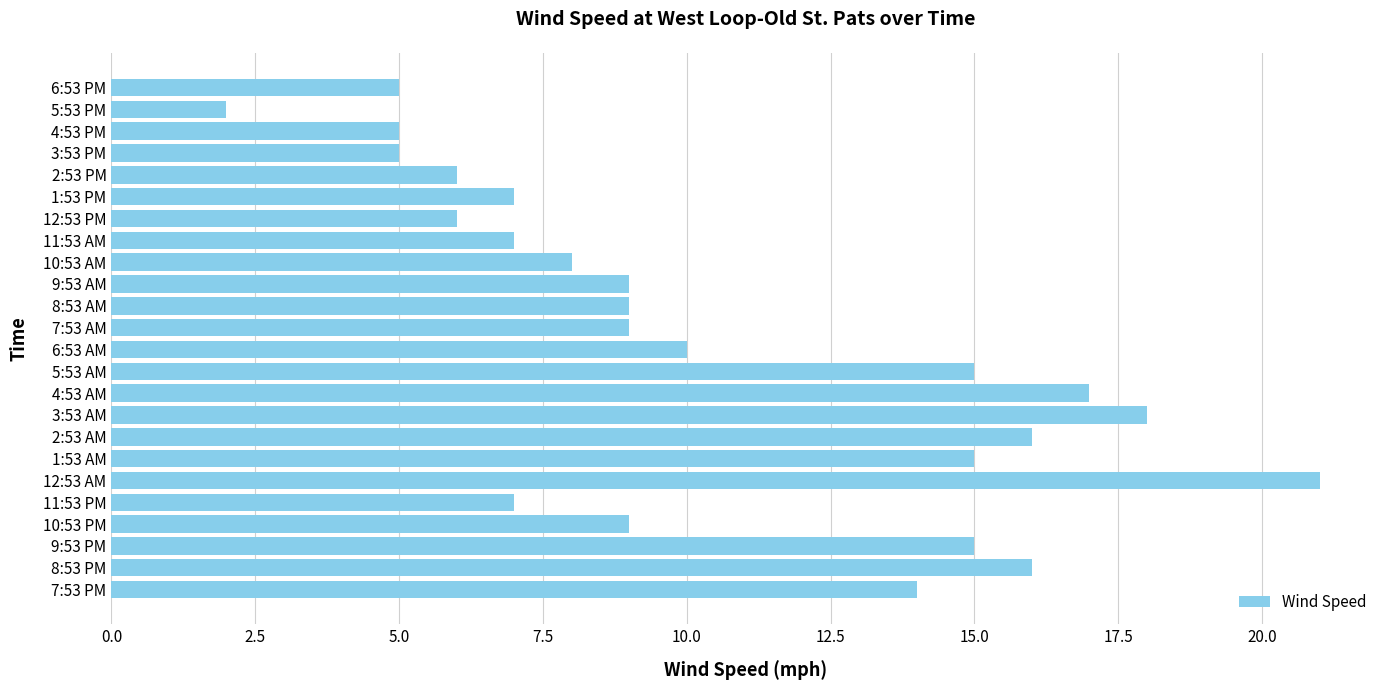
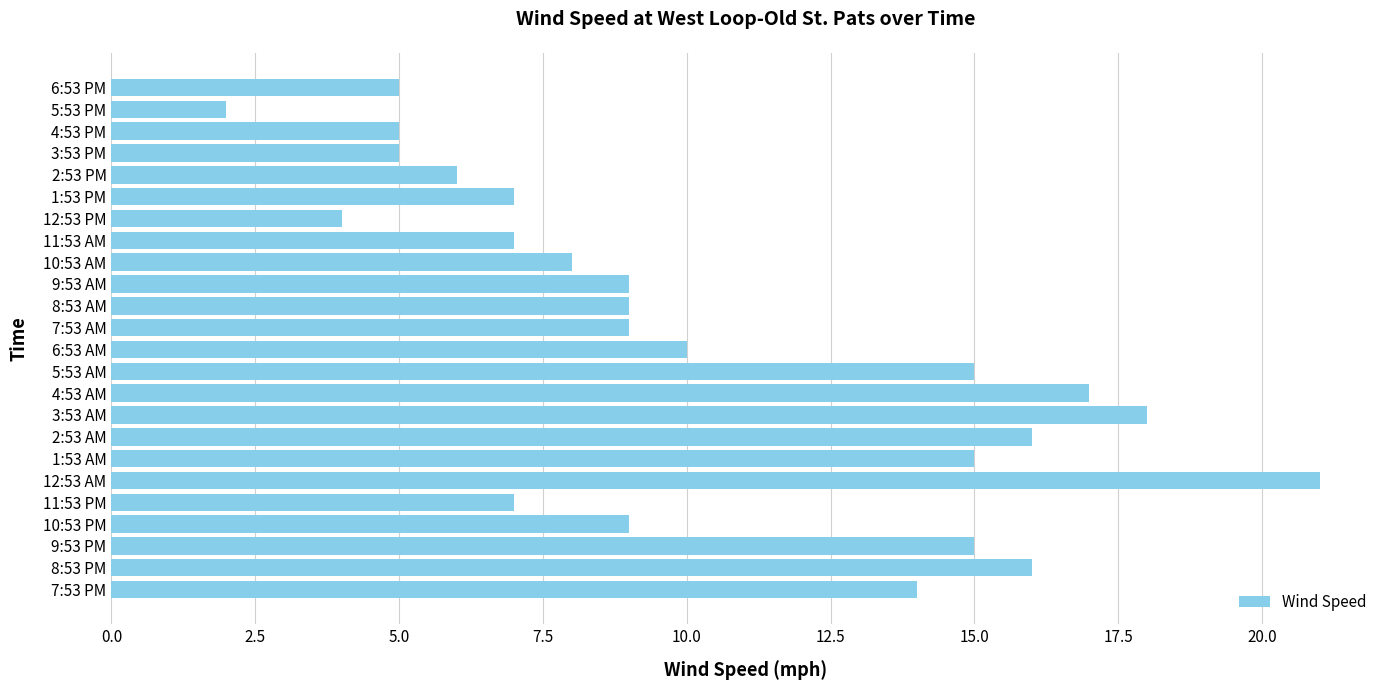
12:53 PM: 6 -> 4
